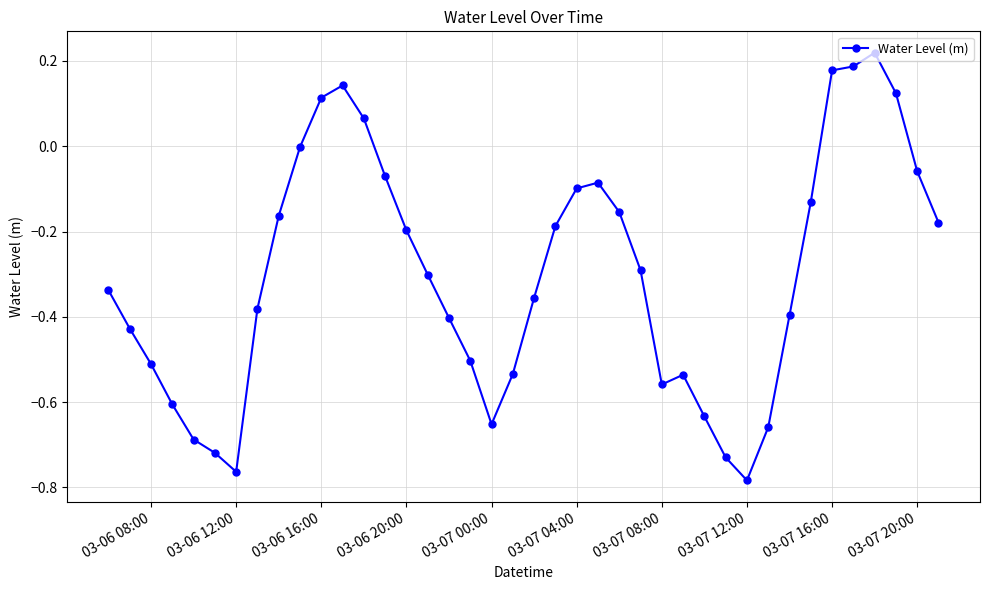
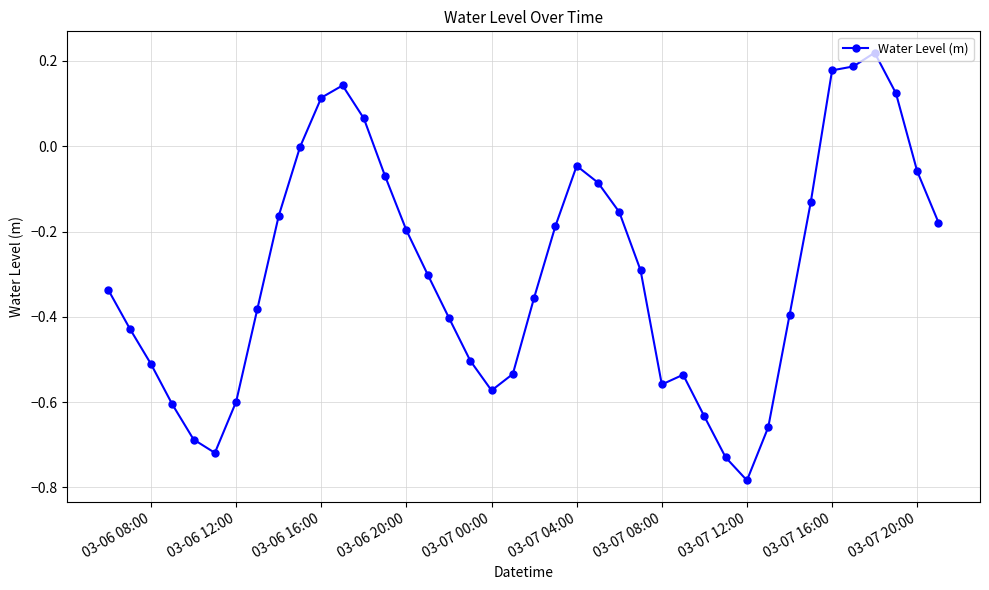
03-06 12:00: -0.76 -> -0.60
03-07 00:00: -0.65 -> -0.57
03-07 04:00: -0.10 -> -0.05
